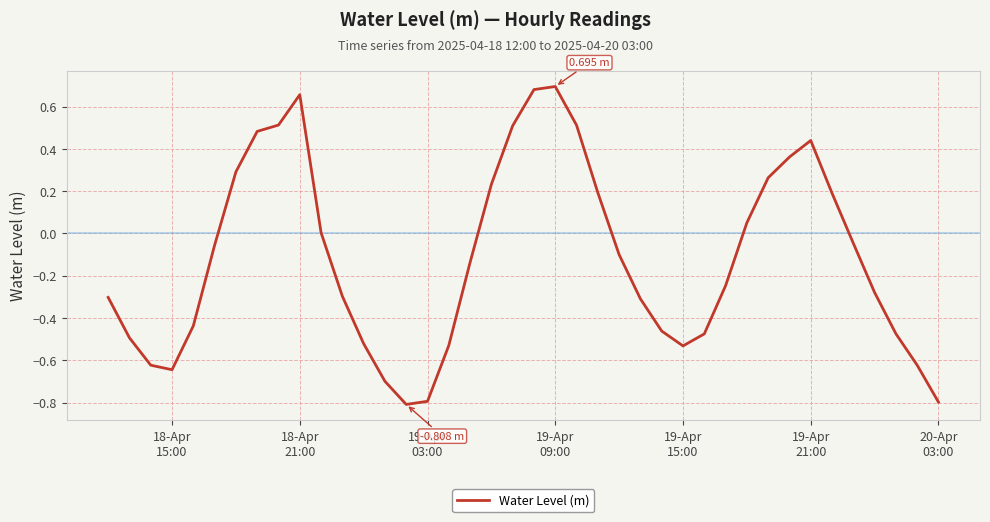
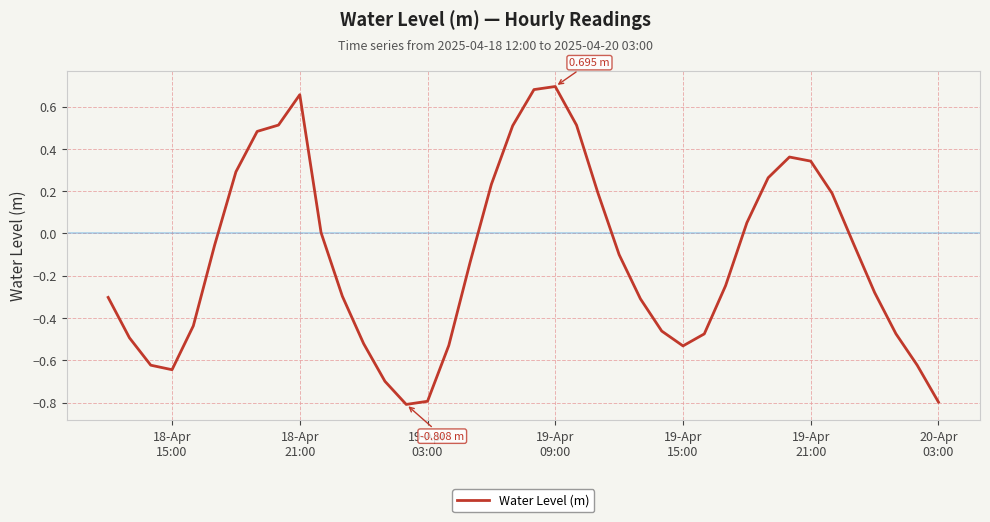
19-Apr 21:00: 0.44 -> 0.34
